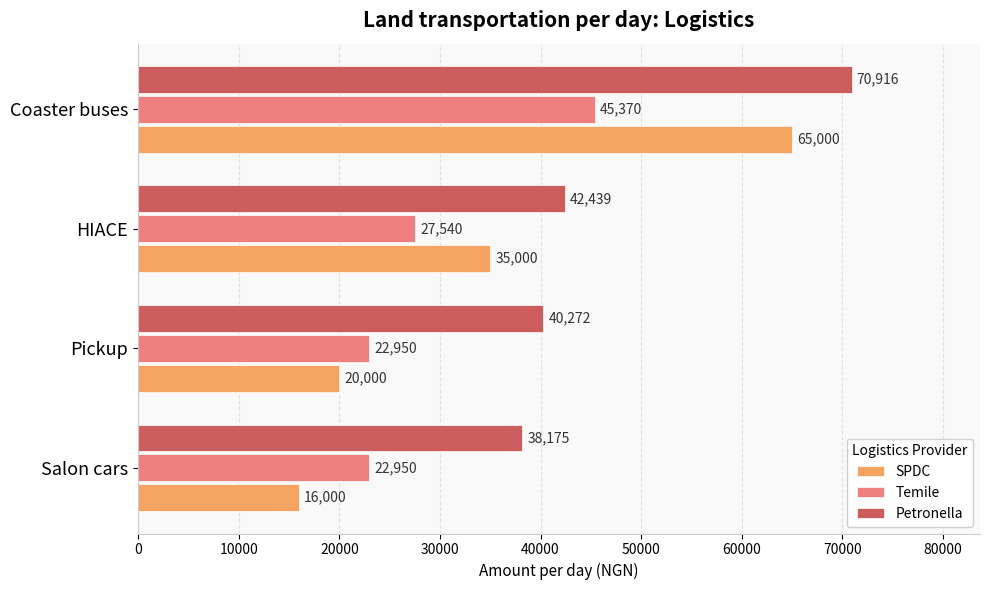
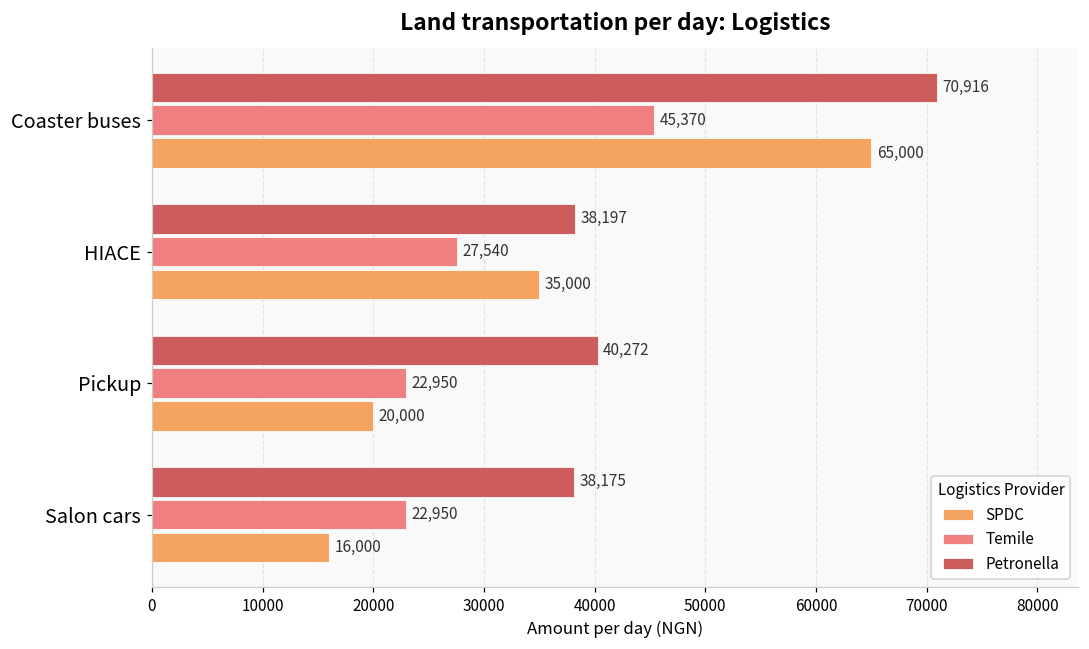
Petronella, HIACE: 42,439 -> 38,197
